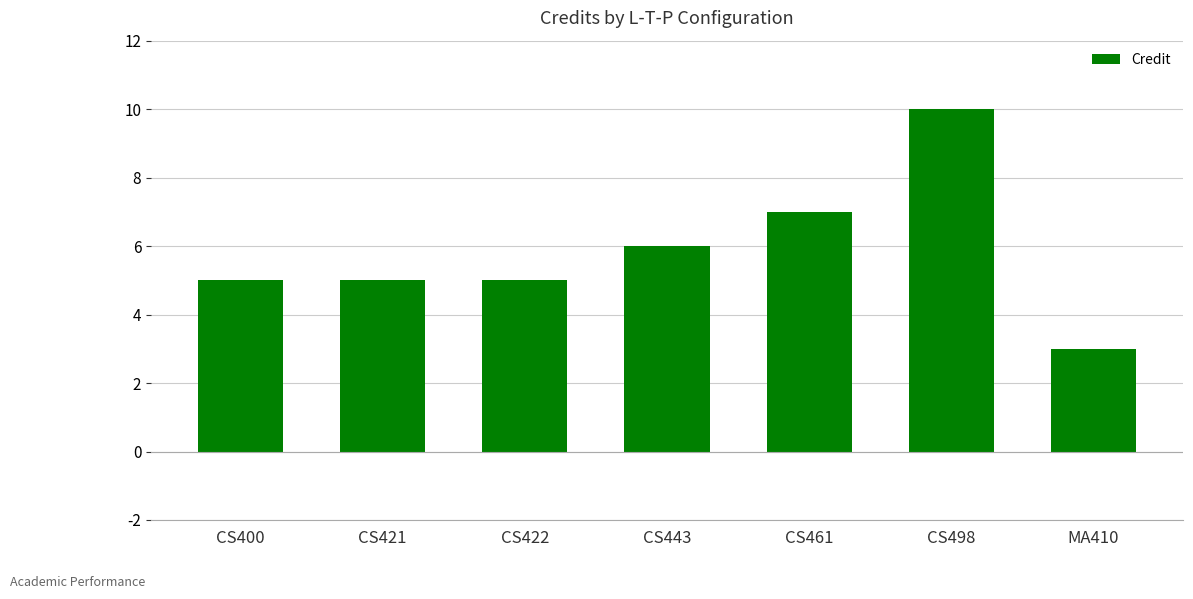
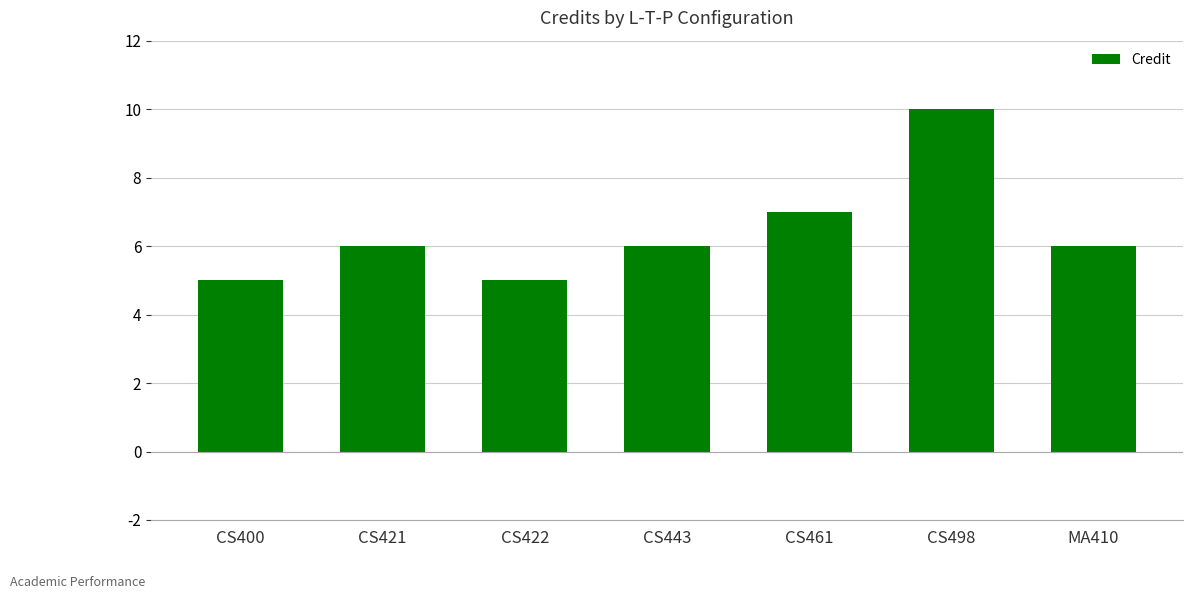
CS421: 5 -> 6
MA410: 3 -> 6
